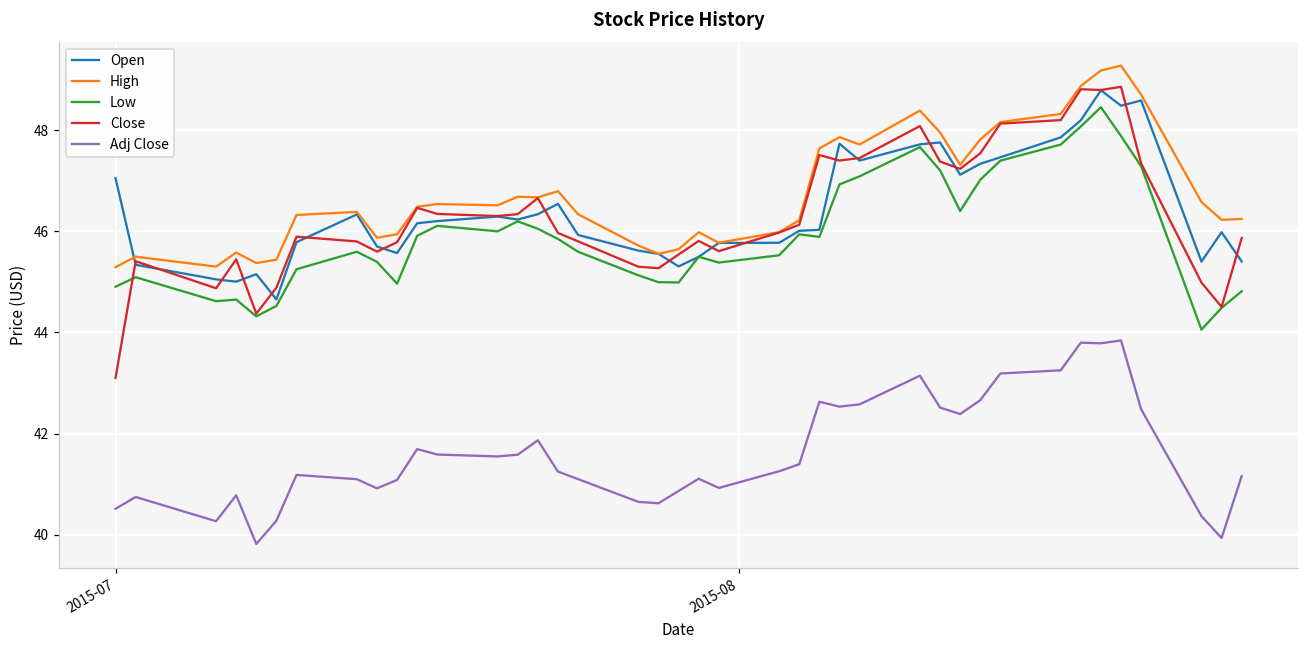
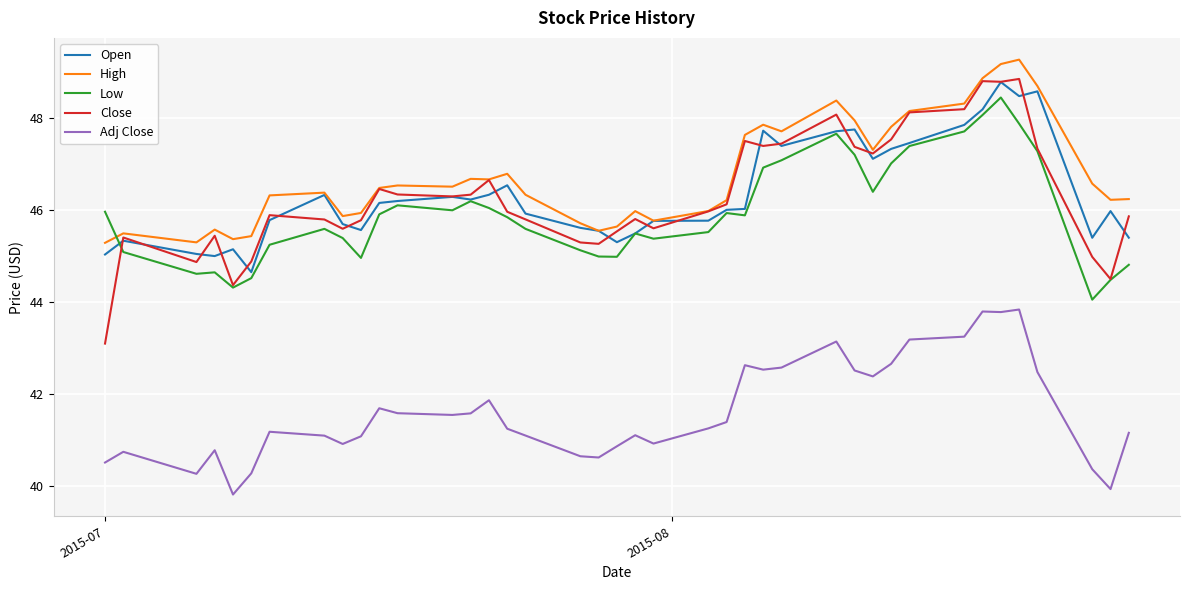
Open, 2015-07: 47.1 -> 45.0
Low, 2015-07: 44.9 -> 46.0
